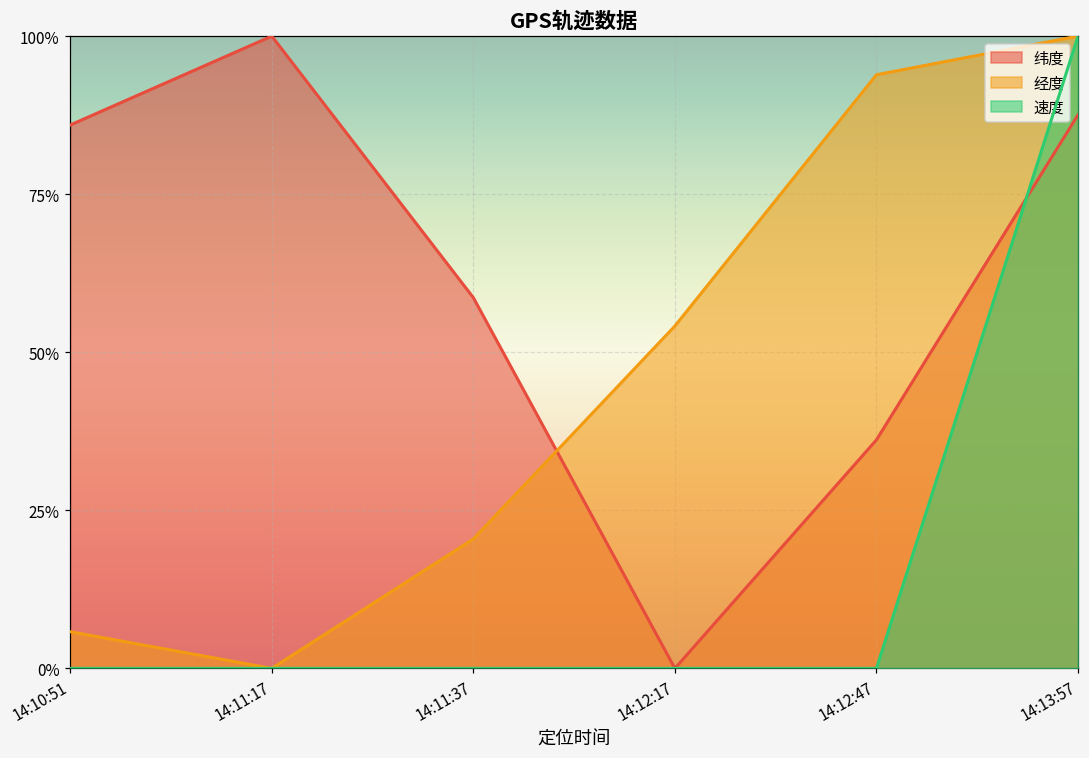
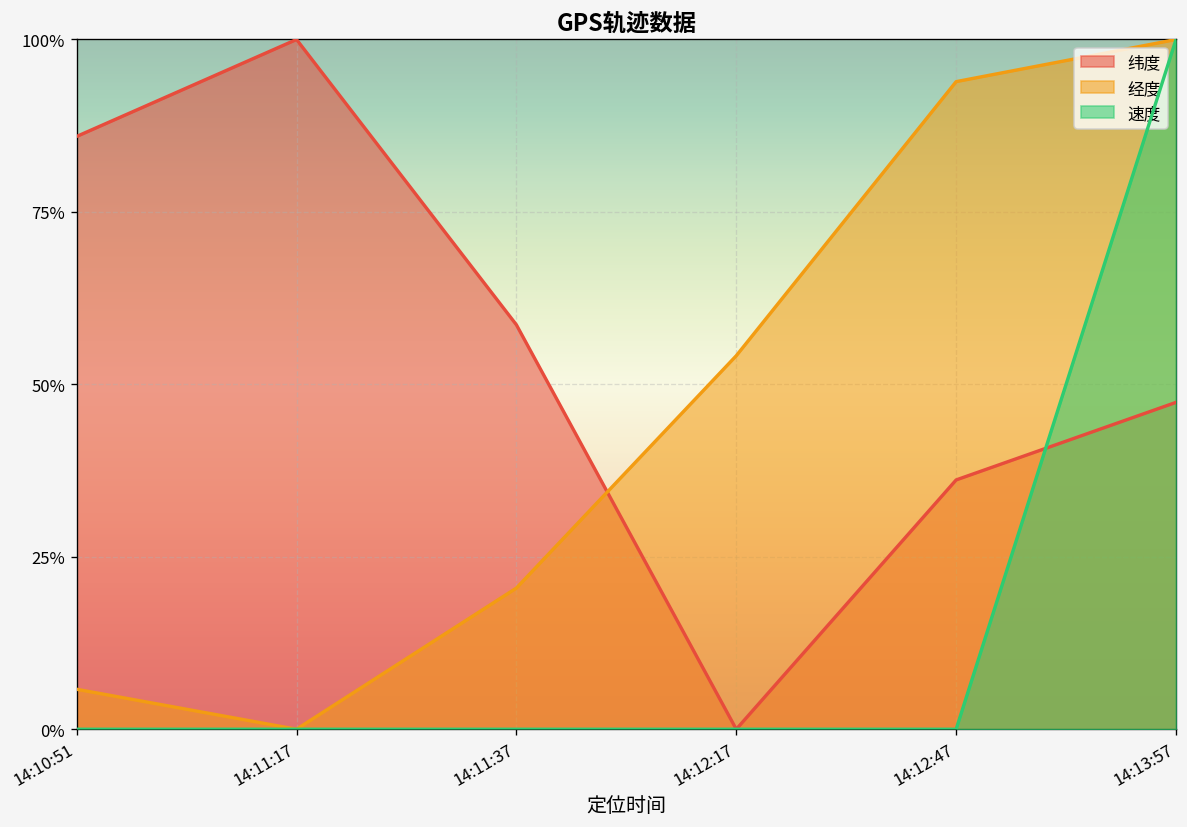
纬度, 14:13:57: 88% -> 47%
